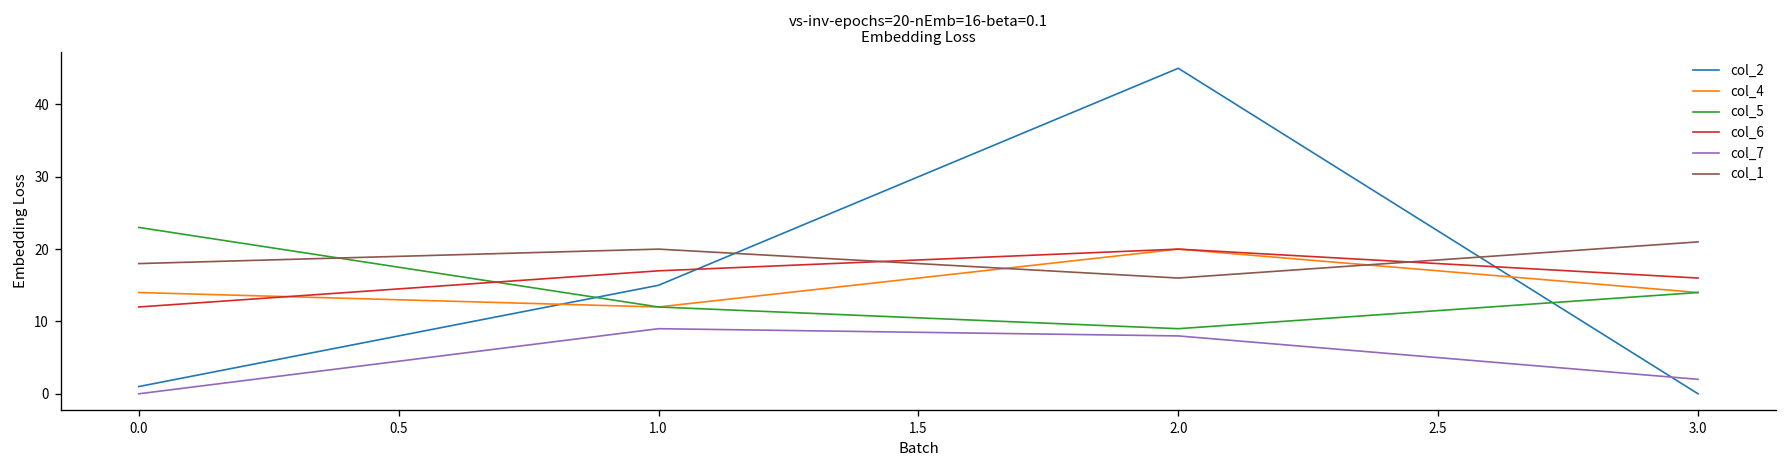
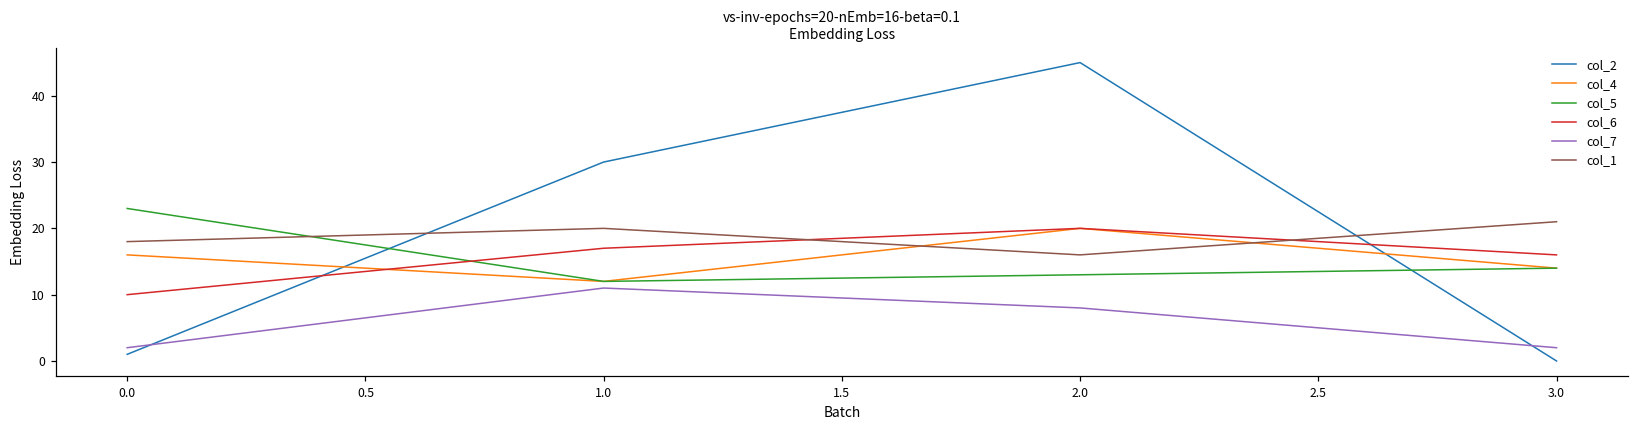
col_4, 0.0: 14 -> 16
col_6, 0.0: 12 -> 10
col_7, 0.0: 0 -> 2
col_2, 1.0: 15 -> 30
col_7, 1.0: 9 -> 11
col_5, 2.0: 9 -> 13
